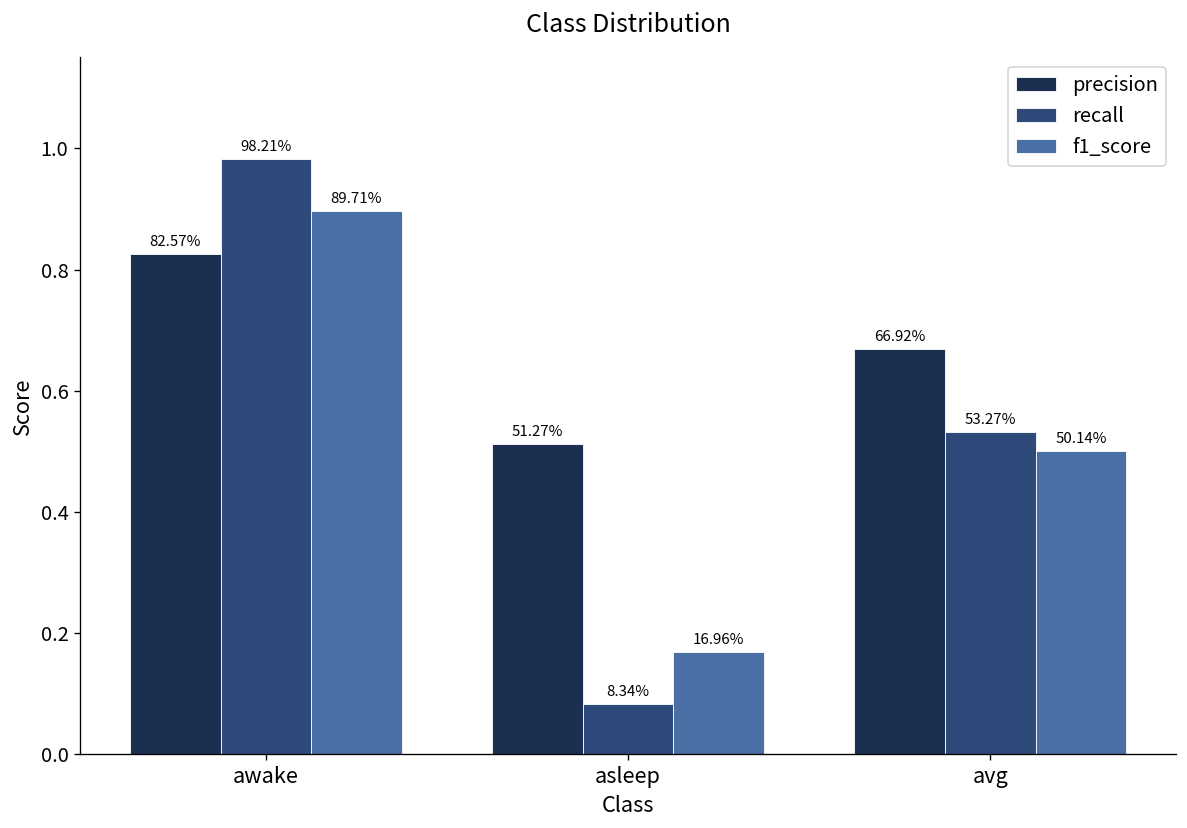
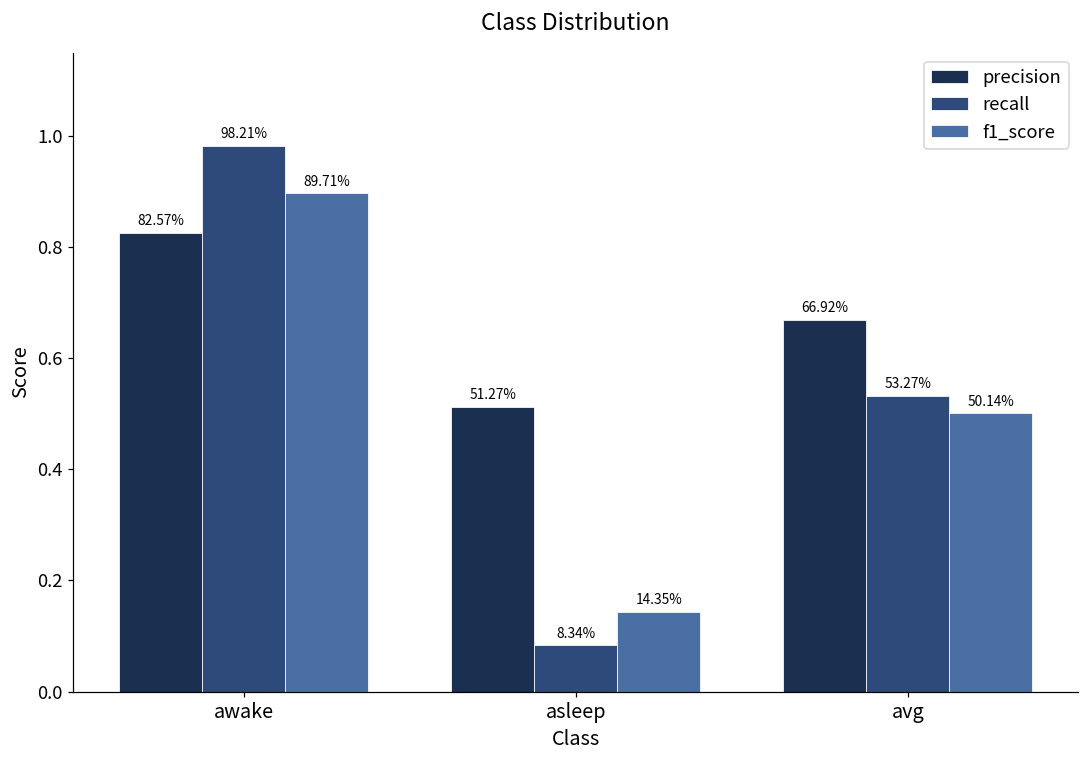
f1_score, asleep: 16.96% -> 14.35%
